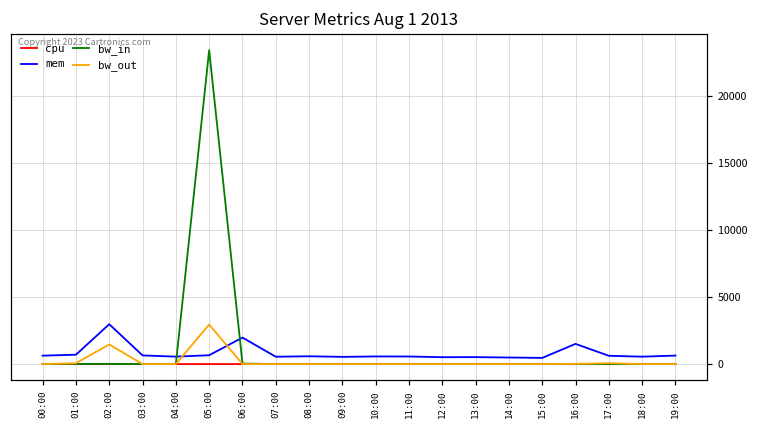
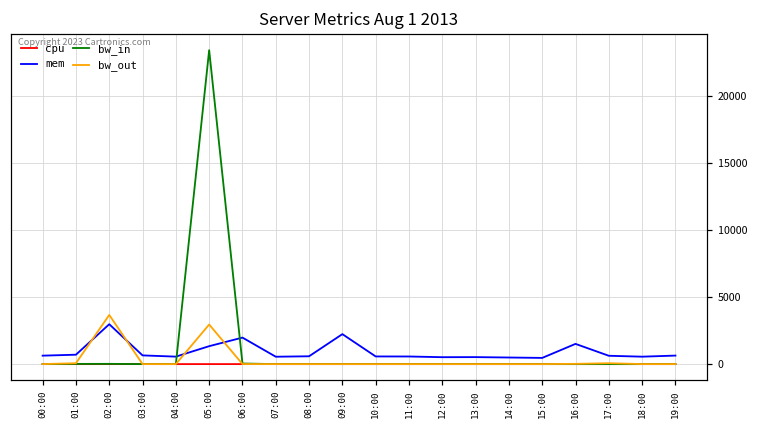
bw_out, 02:00: 1500 -> 3700
mem, 05:00: 700 -> 1300
mem, 09:00: 500 -> 2200
